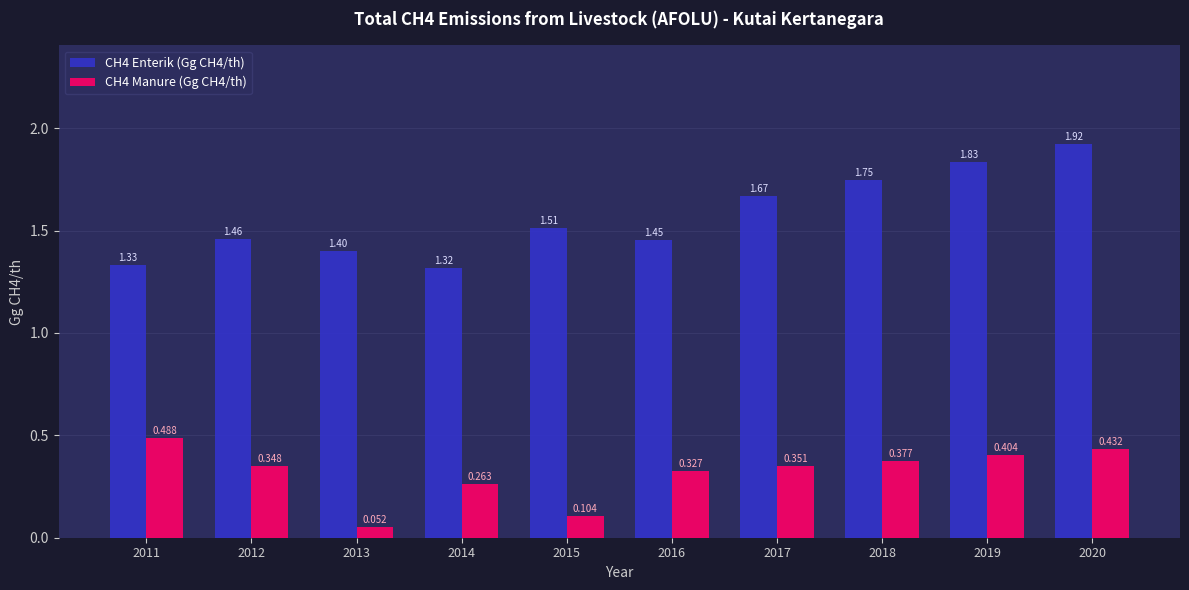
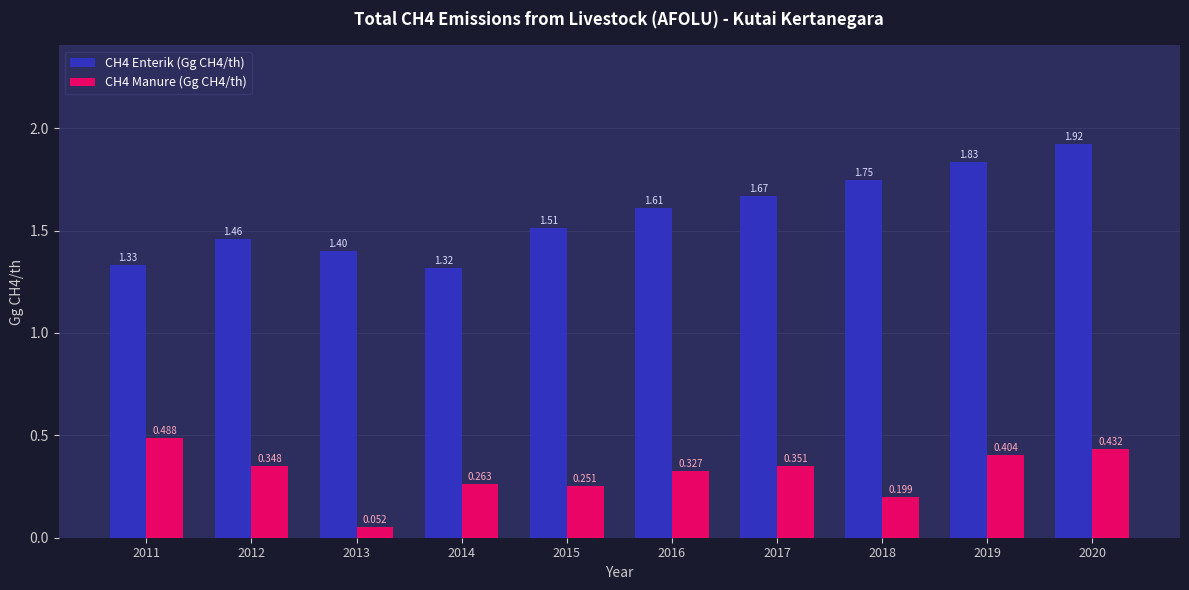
CH4 Manure (Gg CH4/th), 2015: 0.104 -> 0.251
CH4 Enterik (Gg CH4/th), 2016: 1.45 -> 1.61
CH4 Manure (Gg CH4/th), 2018: 0.377 -> 0.199
